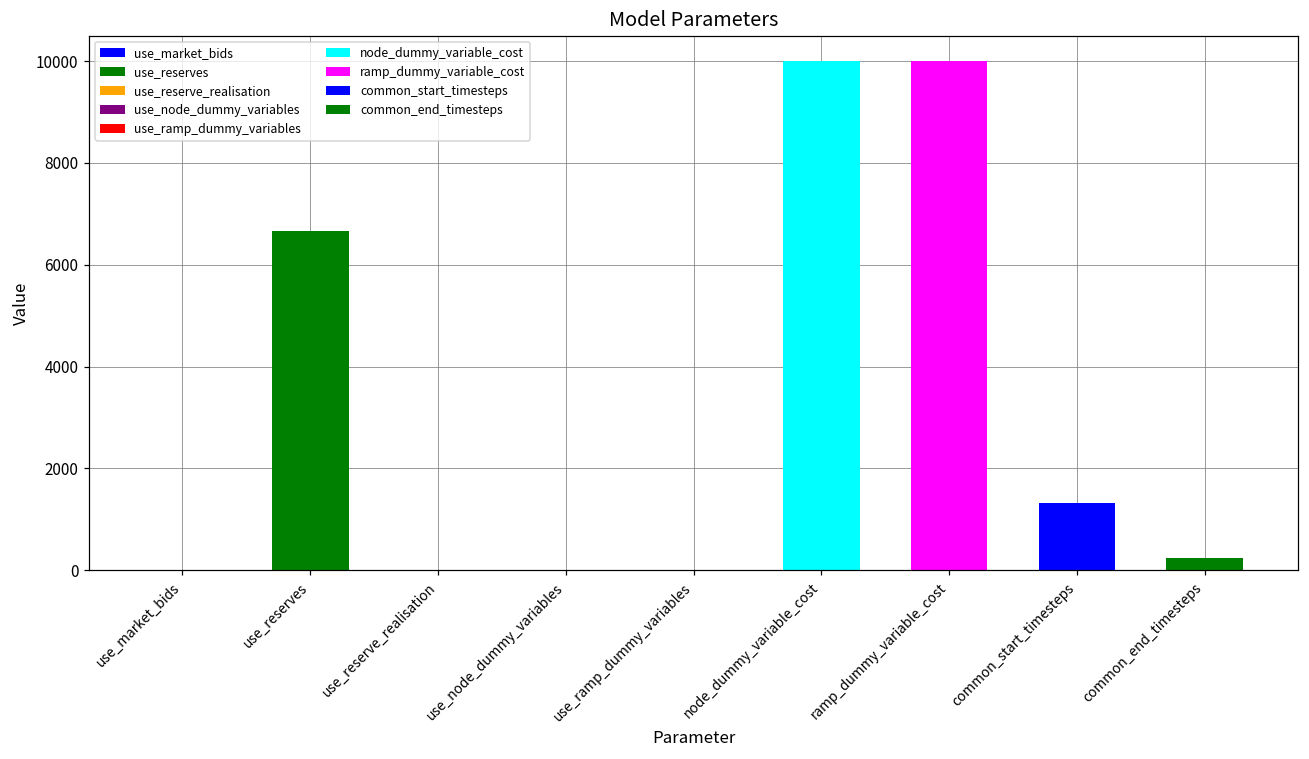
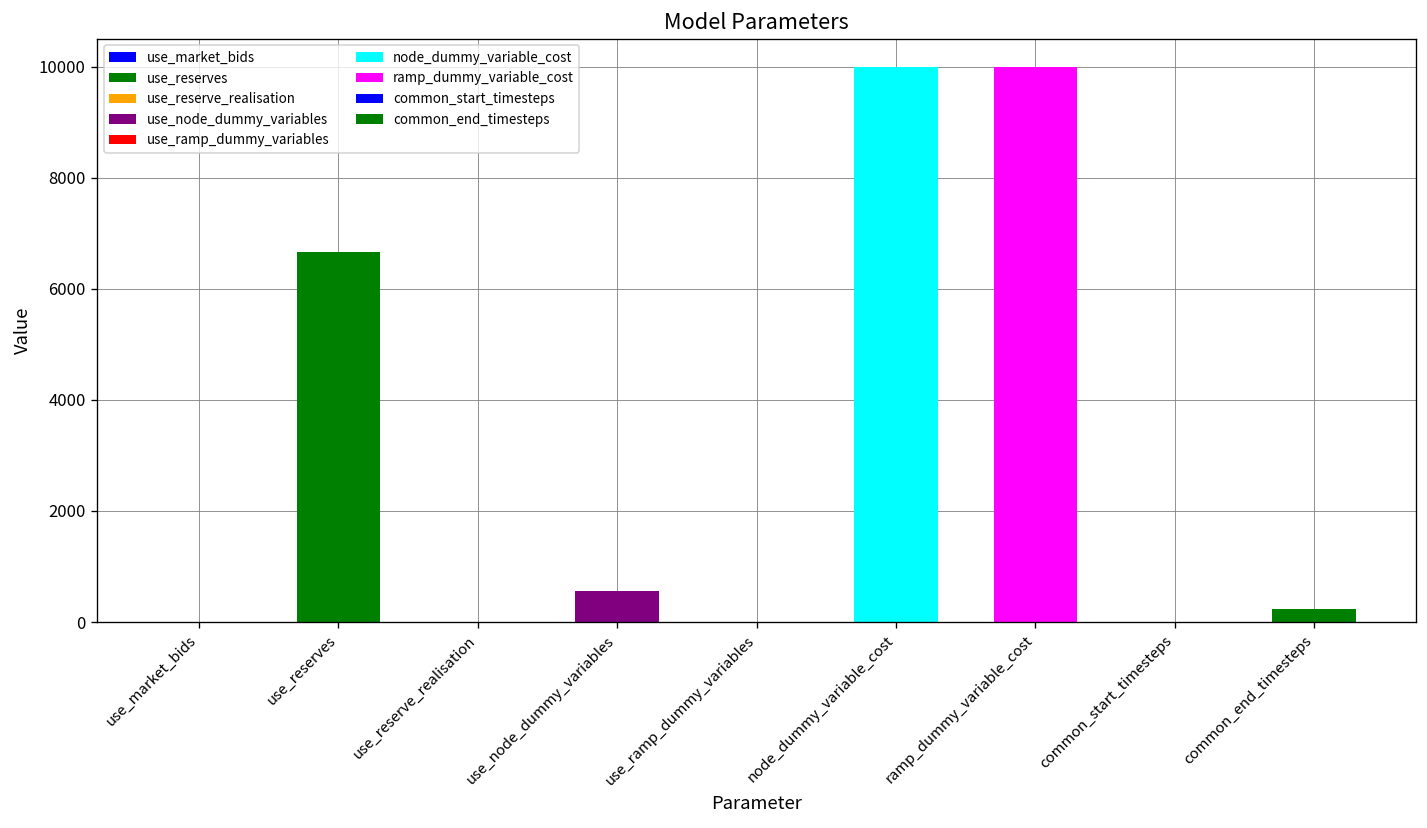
use_node_dummy_variables: 0 -> 600
common_start_timesteps: 1300 -> 0
